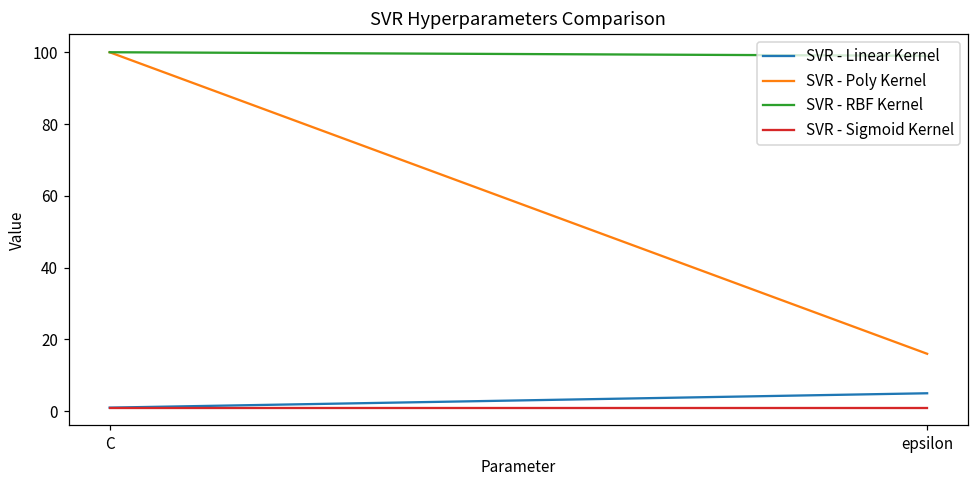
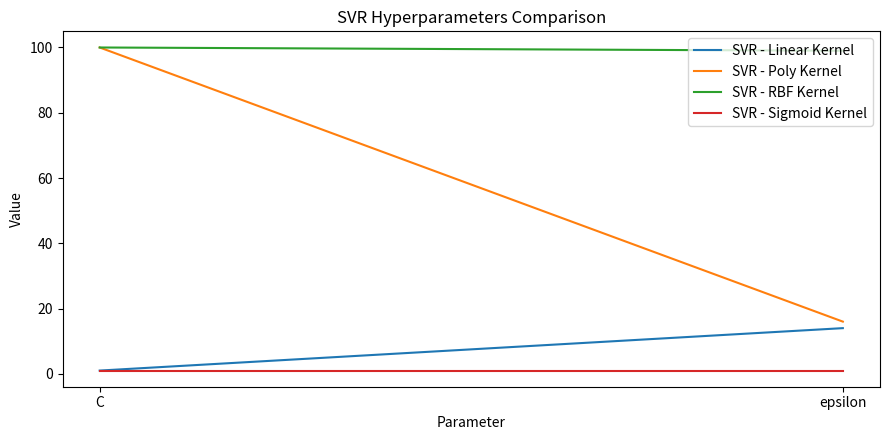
SVR - Linear Kernel, epsilon: 5 -> 14
